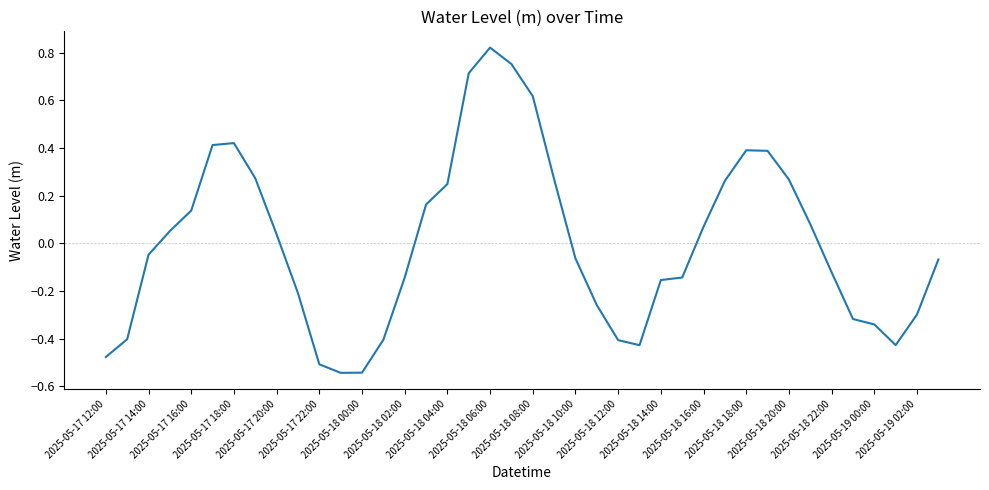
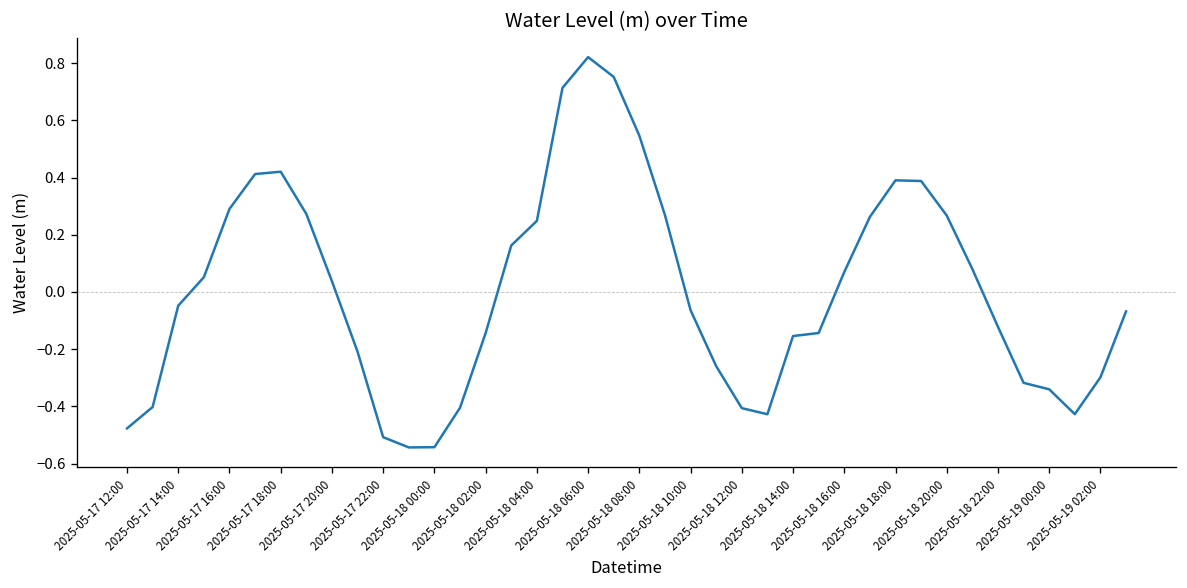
2025-05-17 16:00: 0.14 -> 0.29
2025-05-18 08:00: 0.62 -> 0.55
